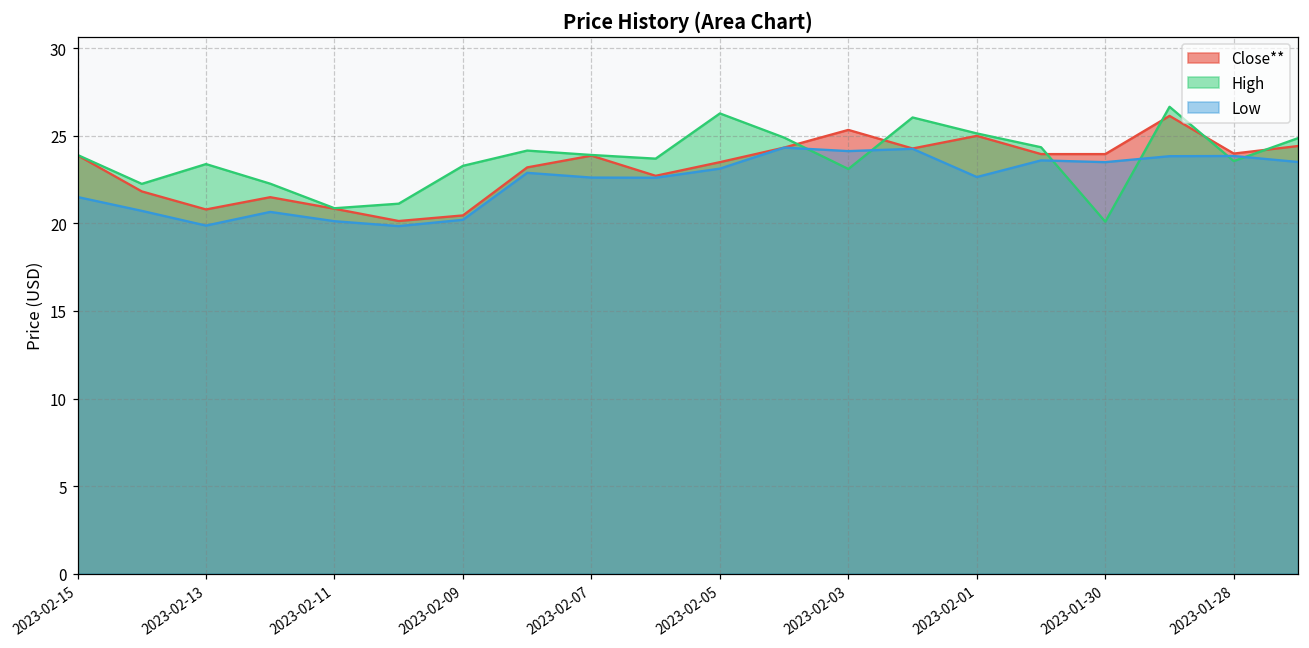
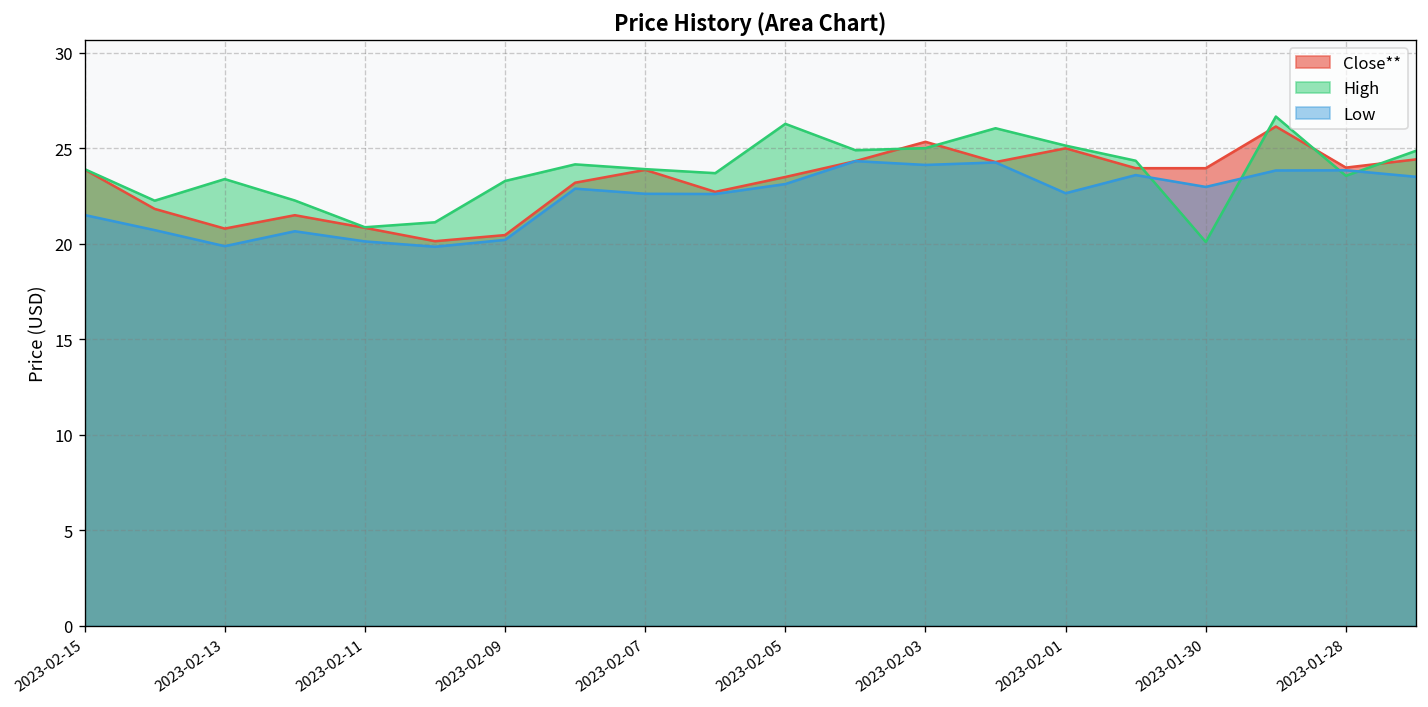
High, 2023-02-03: 23.1 -> 25.0
Low, 2023-01-30: 23.5 -> 23.0
